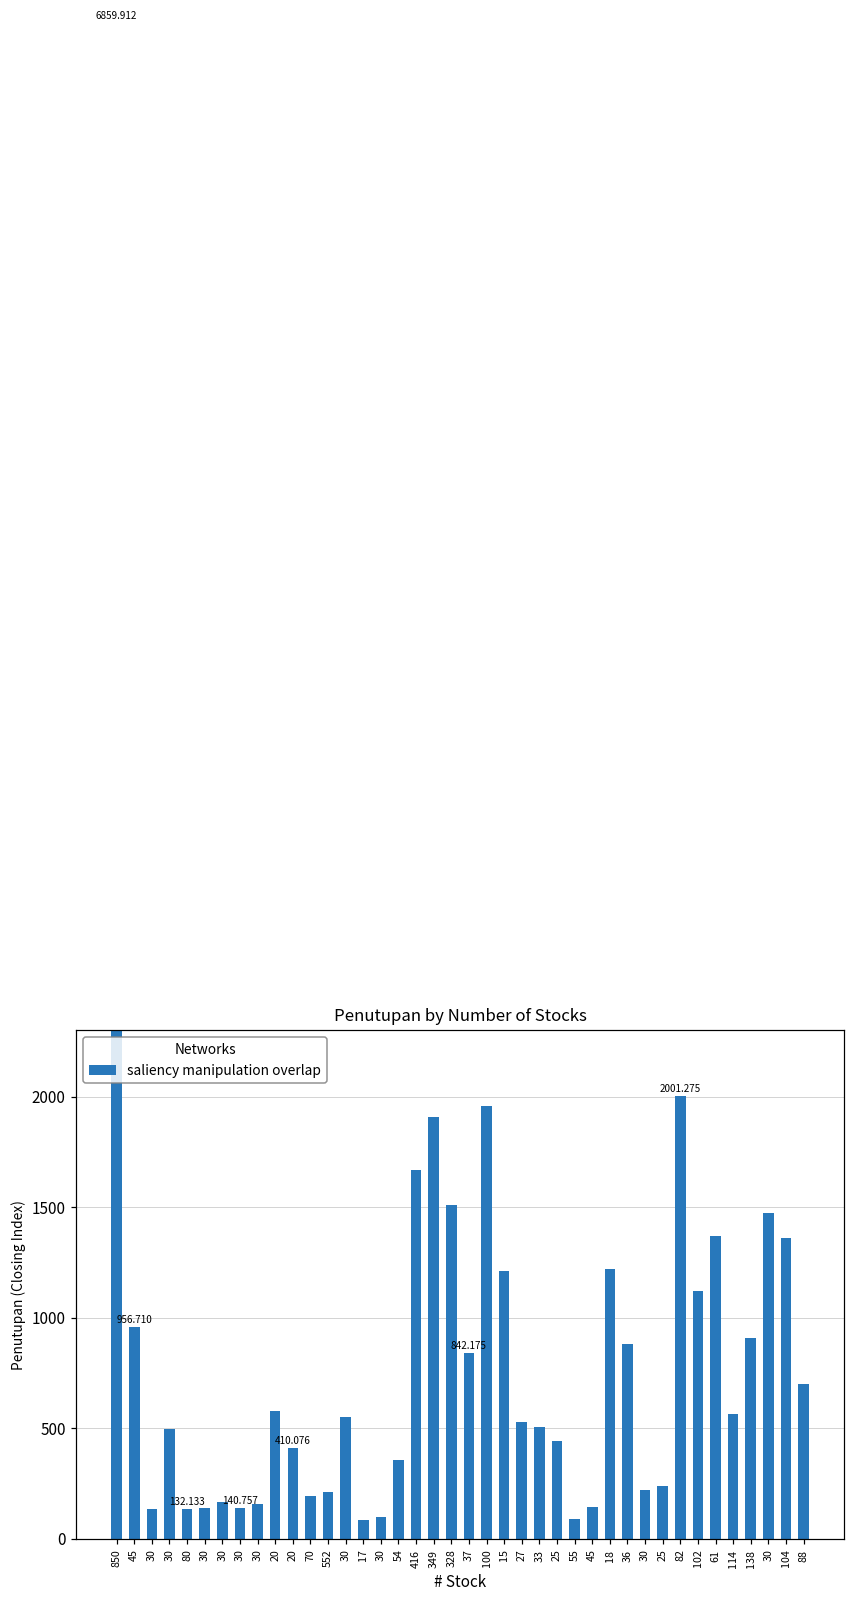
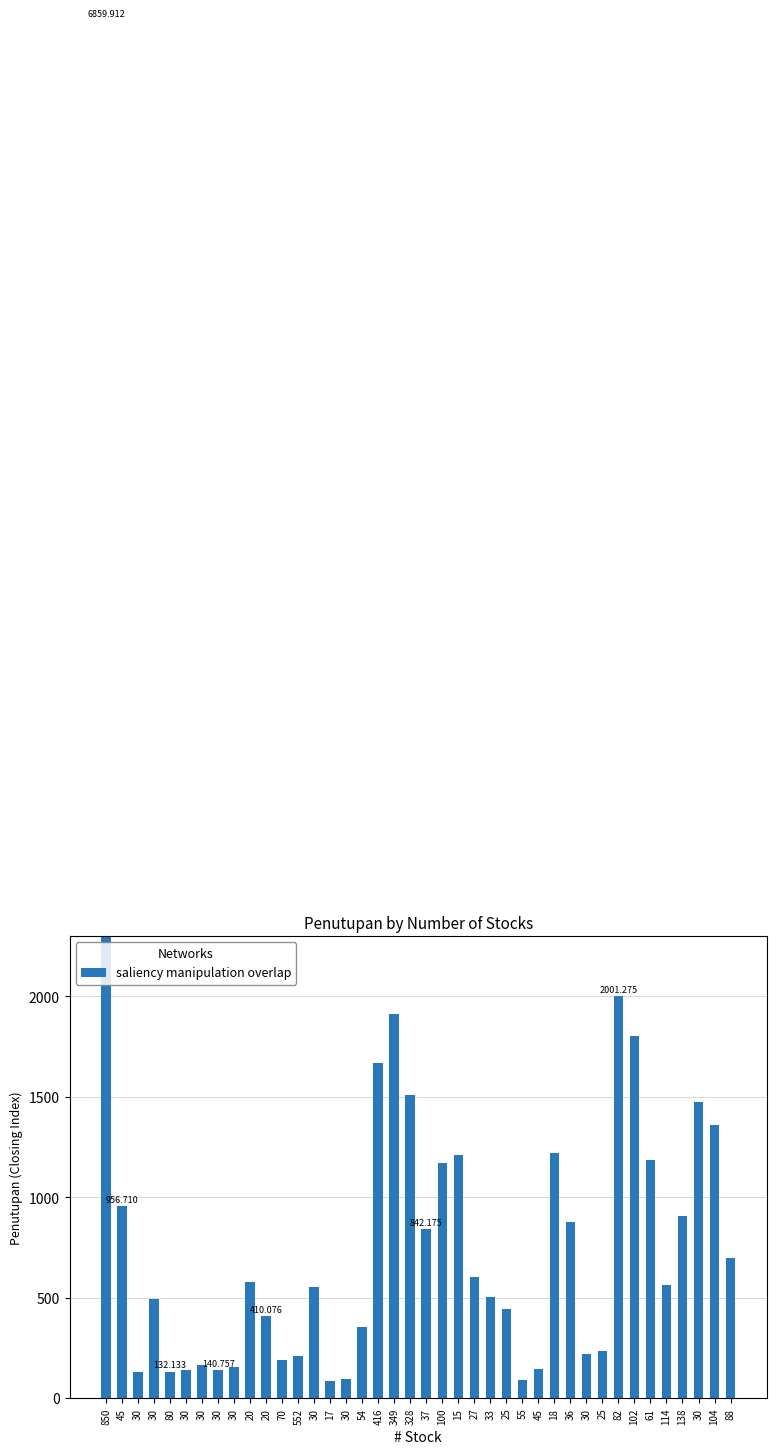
100: 1960 -> 1170
27: 530 -> 600
102: 1120 -> 1810
61: 1370 -> 1180
